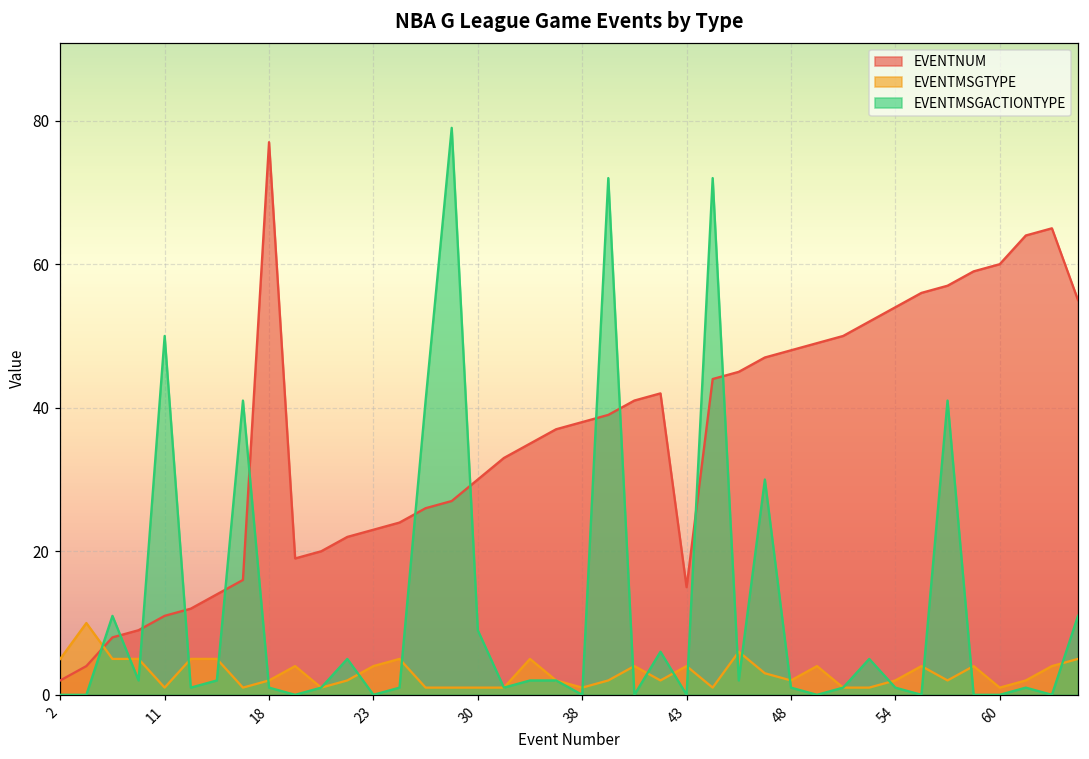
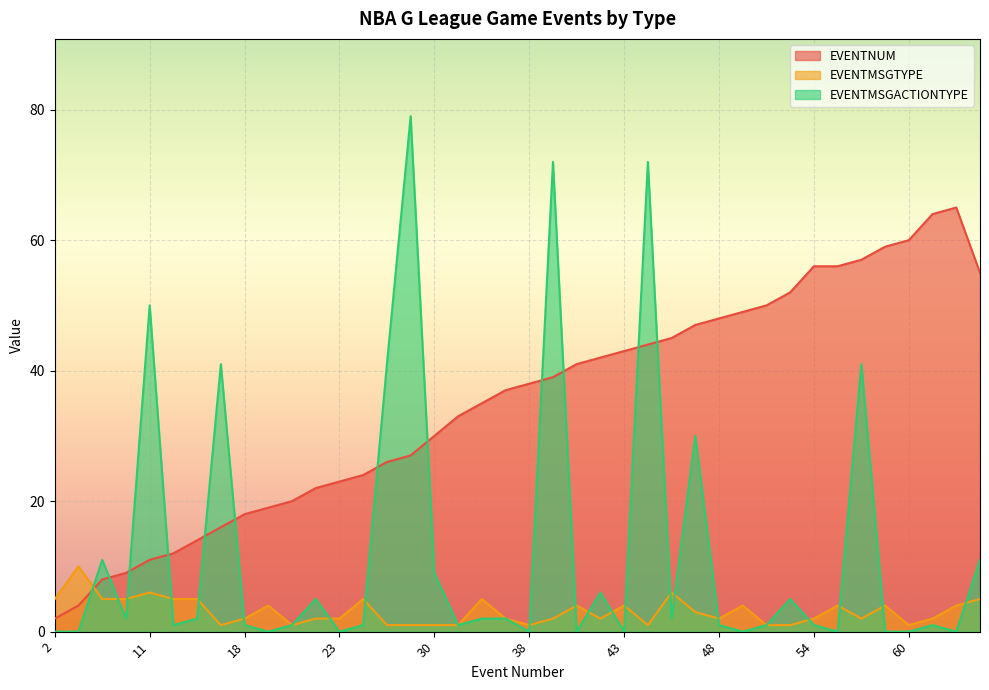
EVENTMSGTYPE, 11: 1 -> 6
EVENTNUM, 18: 77 -> 18
EVENTMSGTYPE, 23: 4 -> 2
EVENTNUM, 43: 15 -> 43
EVENTNUM, 54: 54 -> 56
